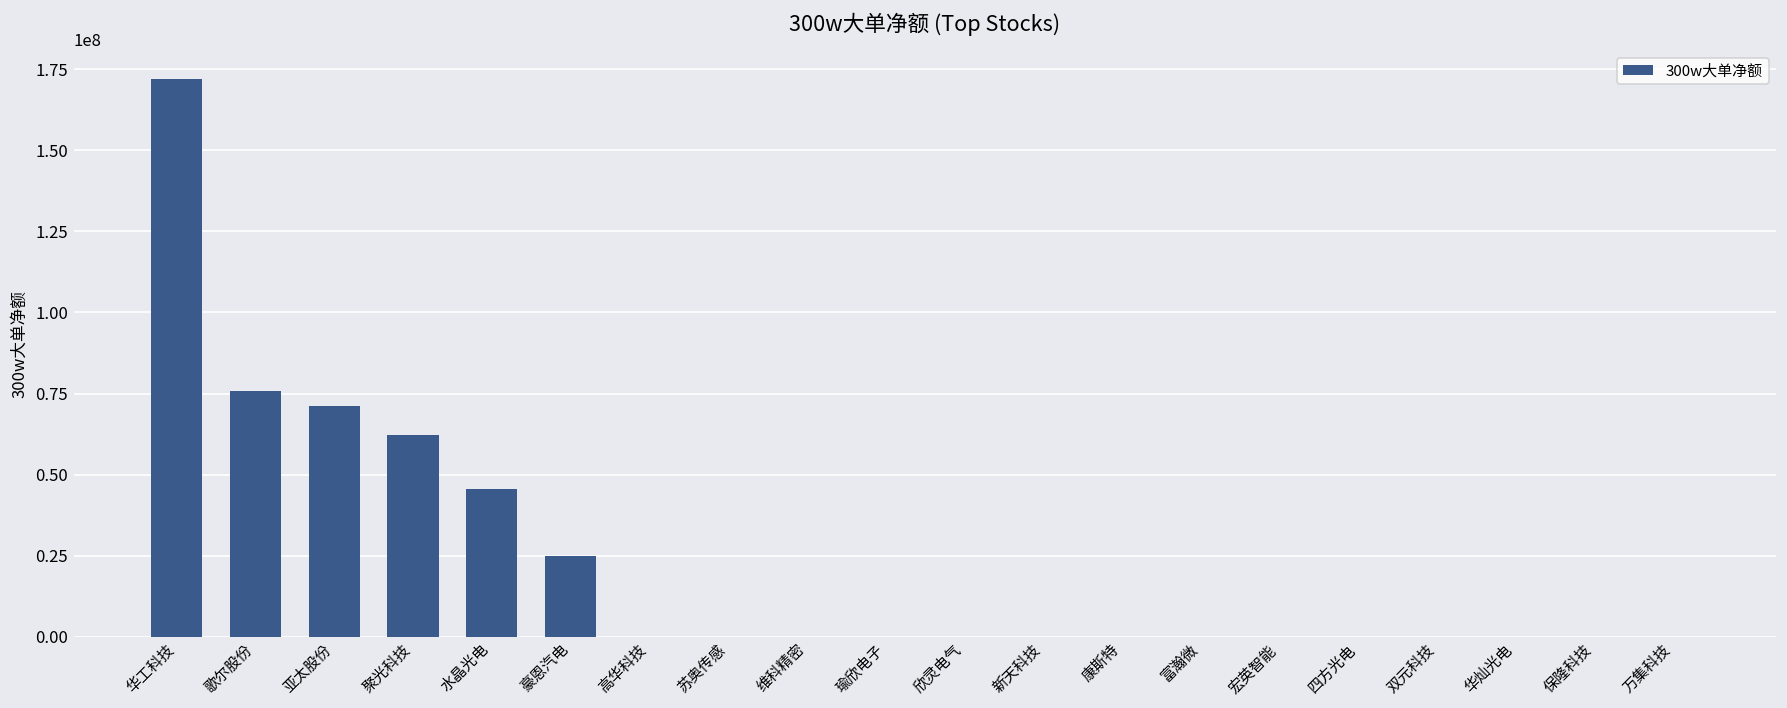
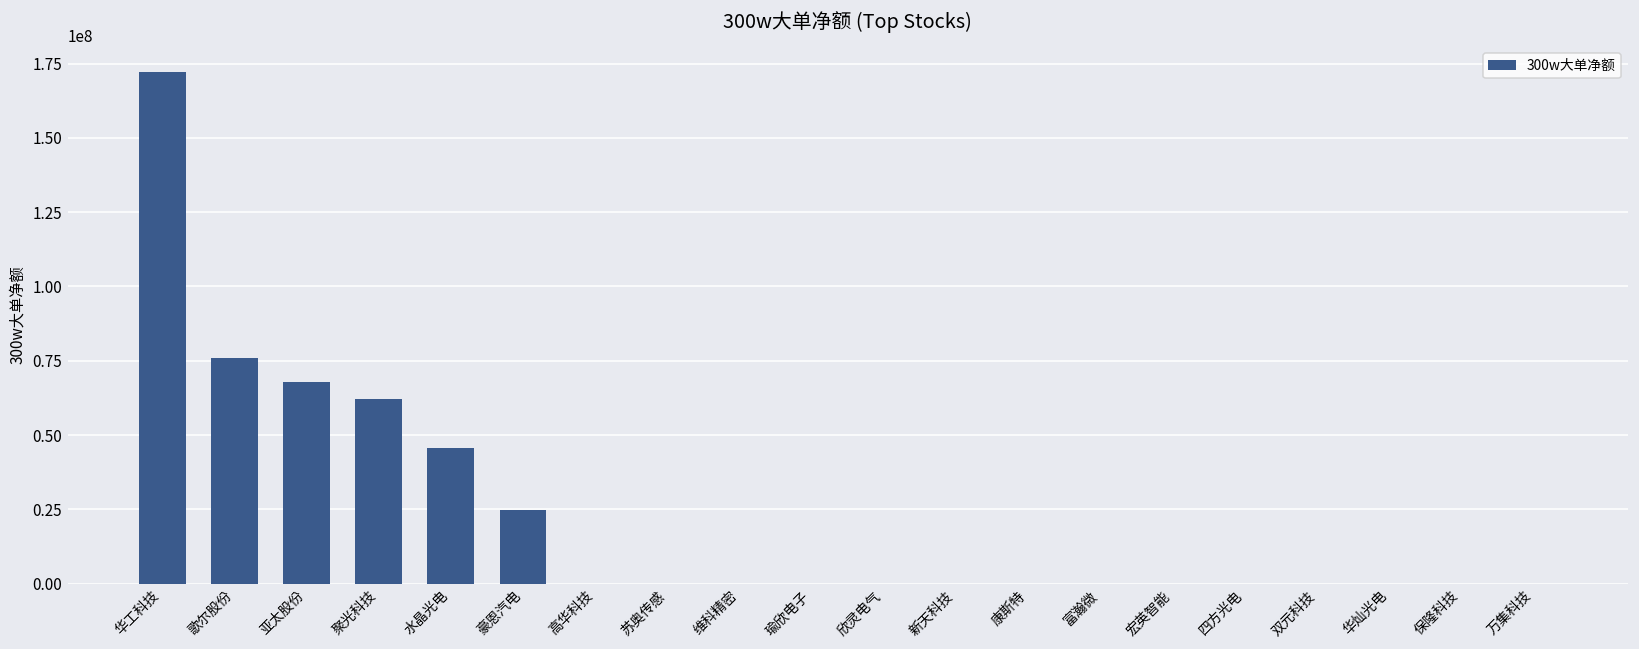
亚太股份: 71000000 -> 68000000
